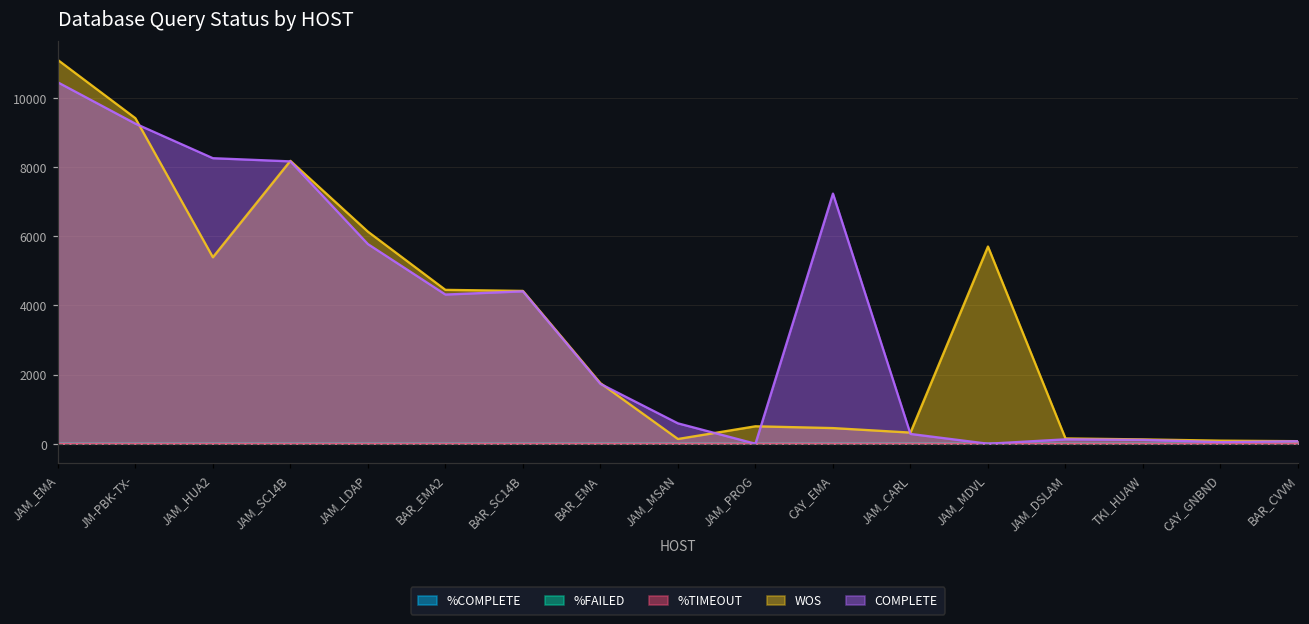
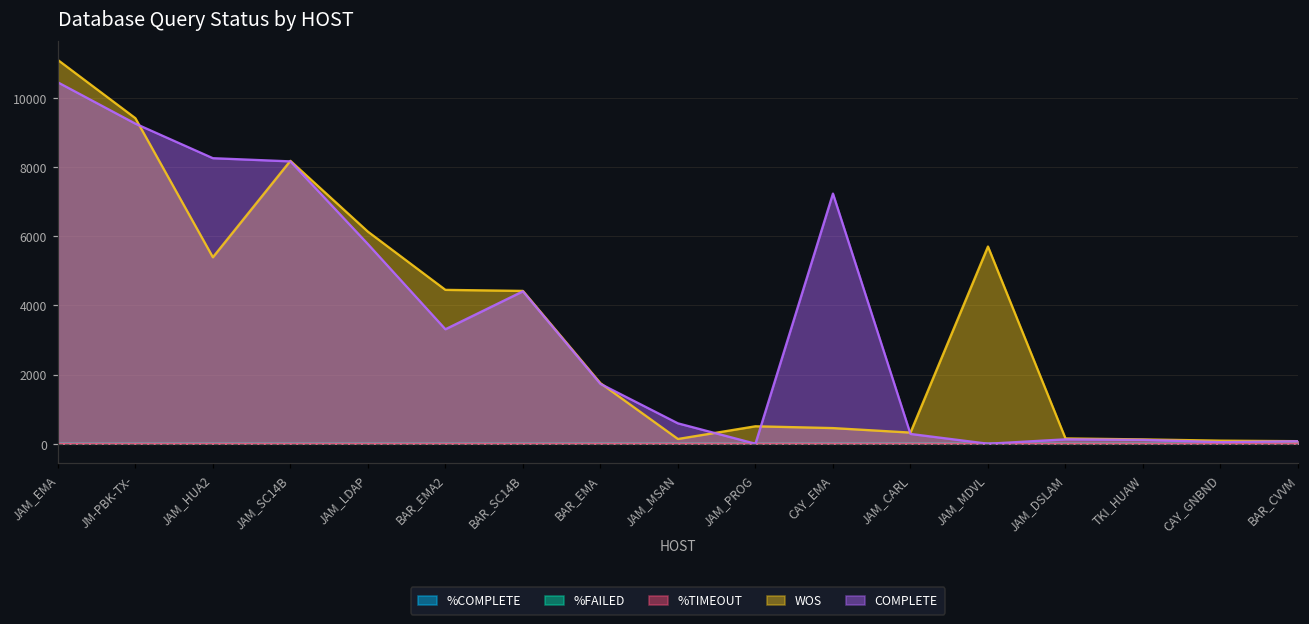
COMPLETE, BAR_EMA2: 4300 -> 3300
